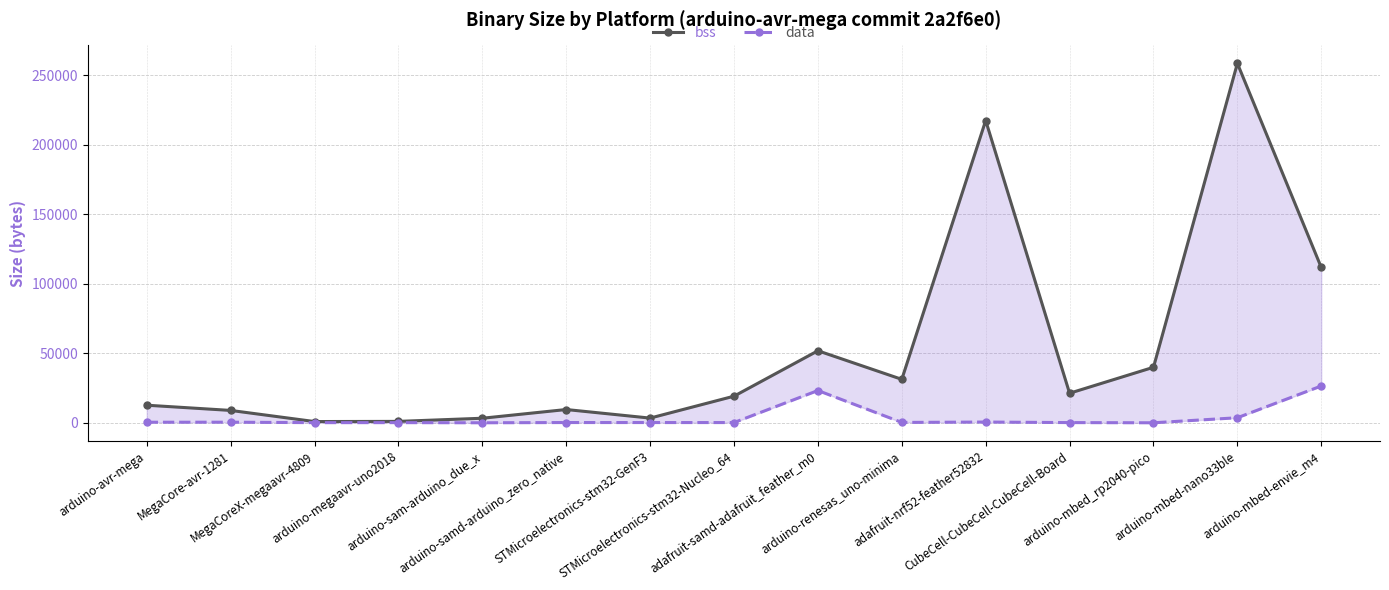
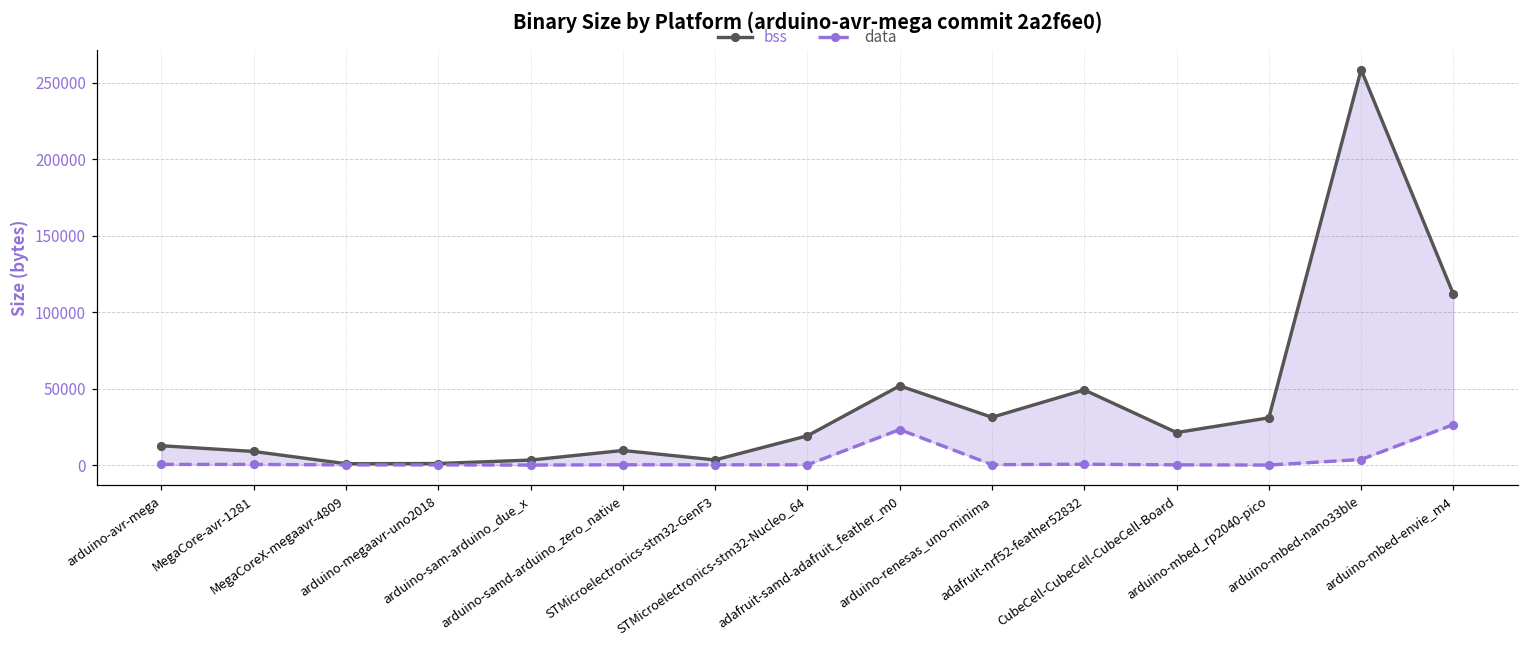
bss, adafruit-nrf52-feather52832: 217000 -> 49000
bss, arduino-mbed_rp2040-pico: 40000 -> 31000
